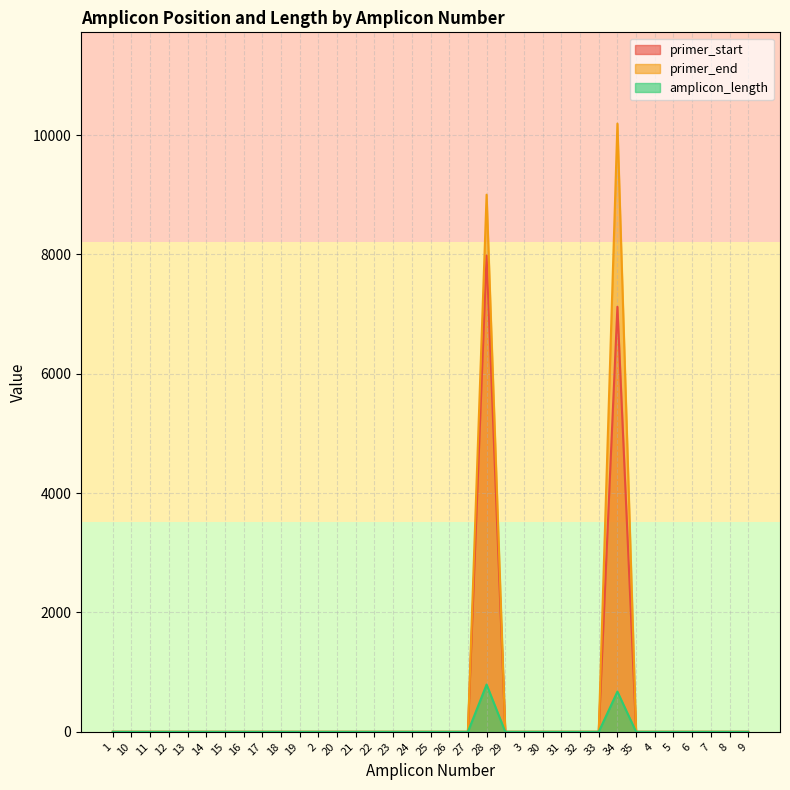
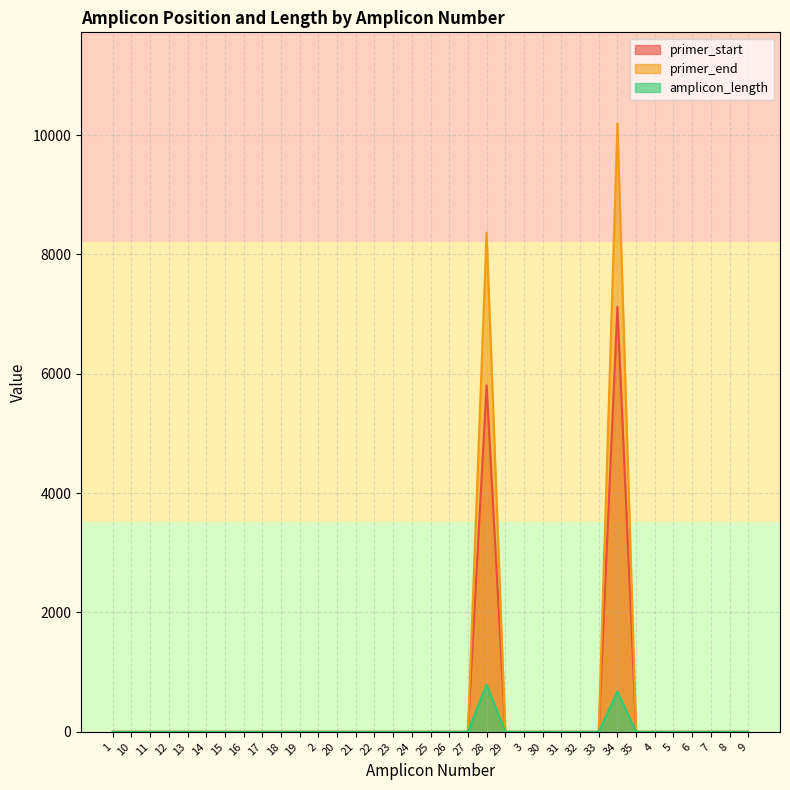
primer_start, 28: 8000 -> 5800
primer_end, 28: 9000 -> 8400
